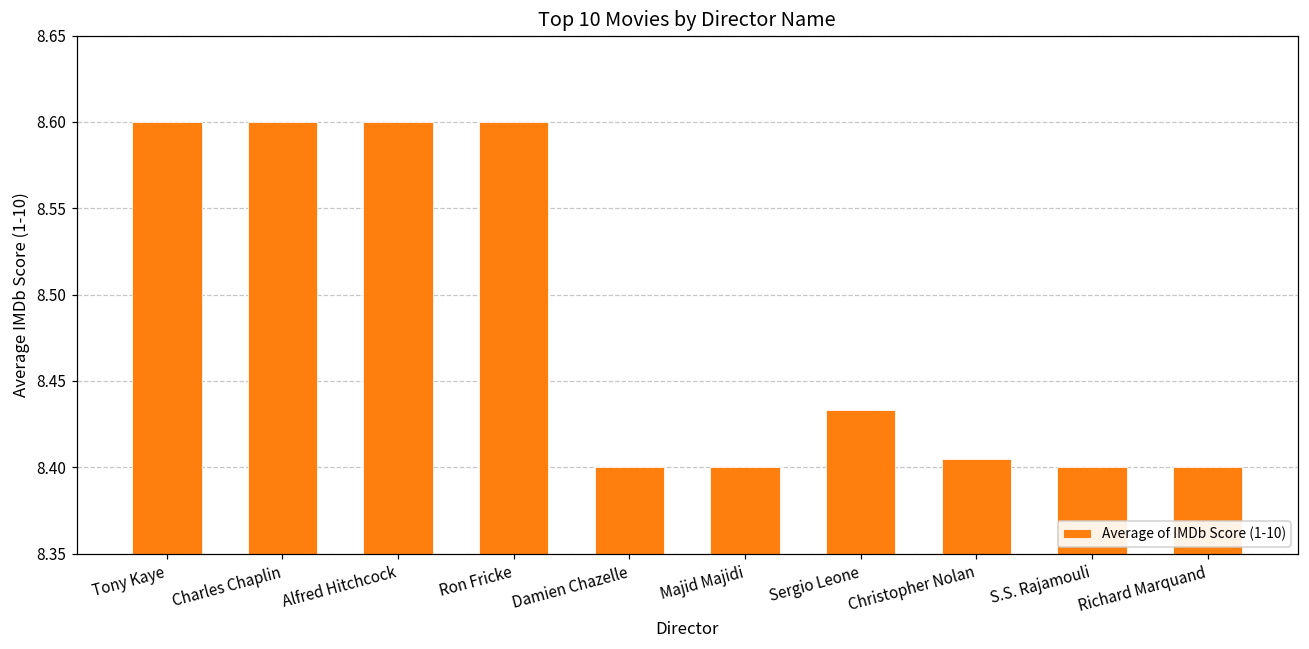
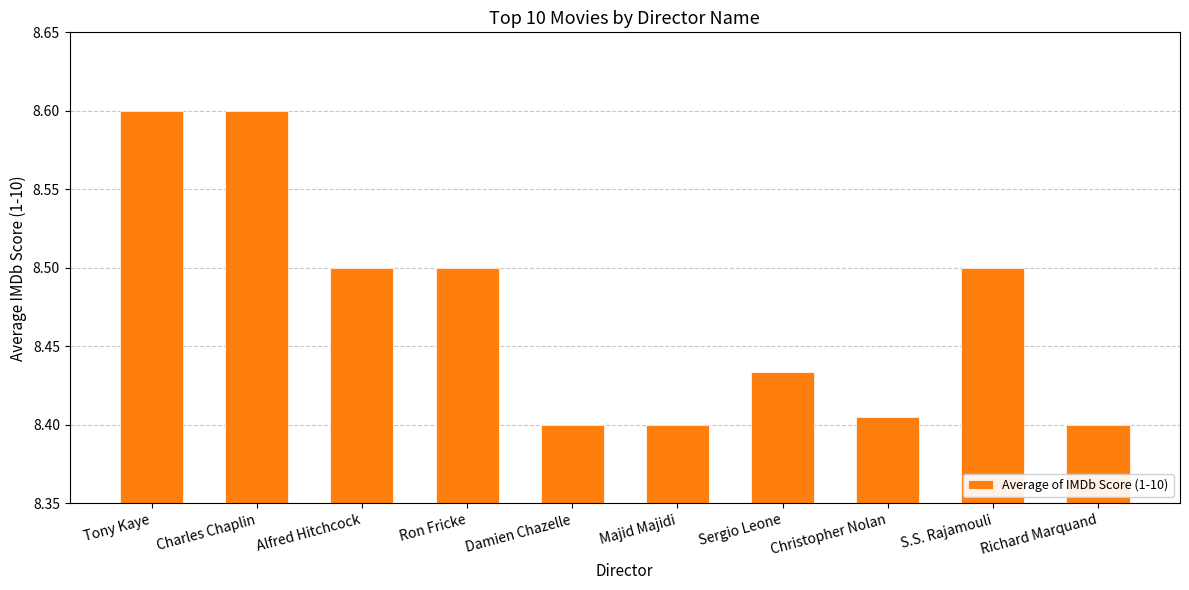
Alfred Hitchcock: 8.6 -> 8.5
Ron Fricke: 8.6 -> 8.5
S.S. Rajamouli: 8.4 -> 8.5
